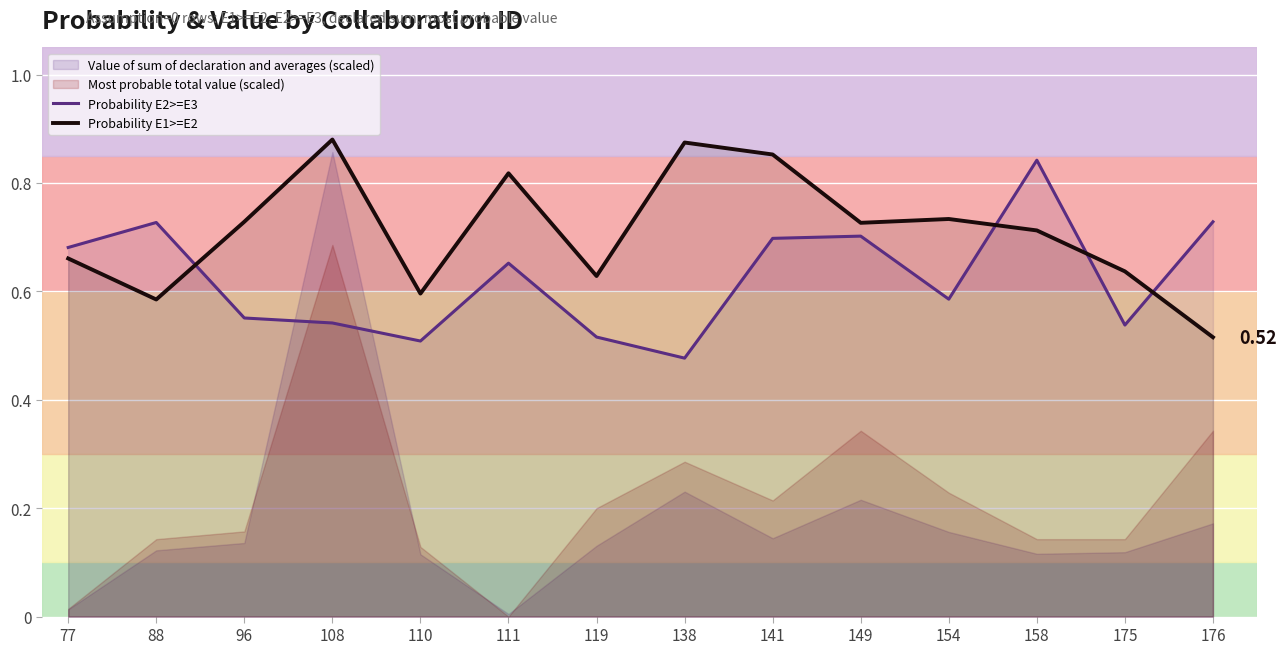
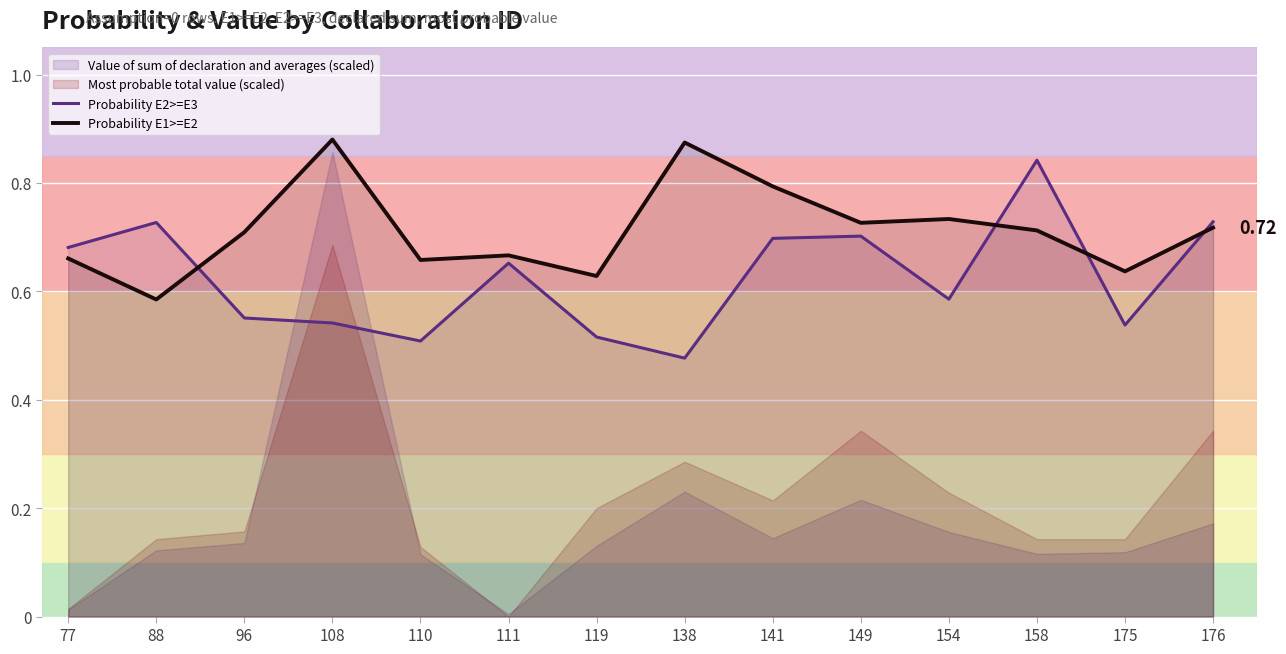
Probability E1>=E2, 96: 0.73 -> 0.71
Probability E1>=E2, 110: 0.60 -> 0.66
Probability E1>=E2, 111: 0.82 -> 0.67
Probability E1>=E2, 141: 0.85 -> 0.79
Probability E1>=E2, 176: 0.52 -> 0.72
